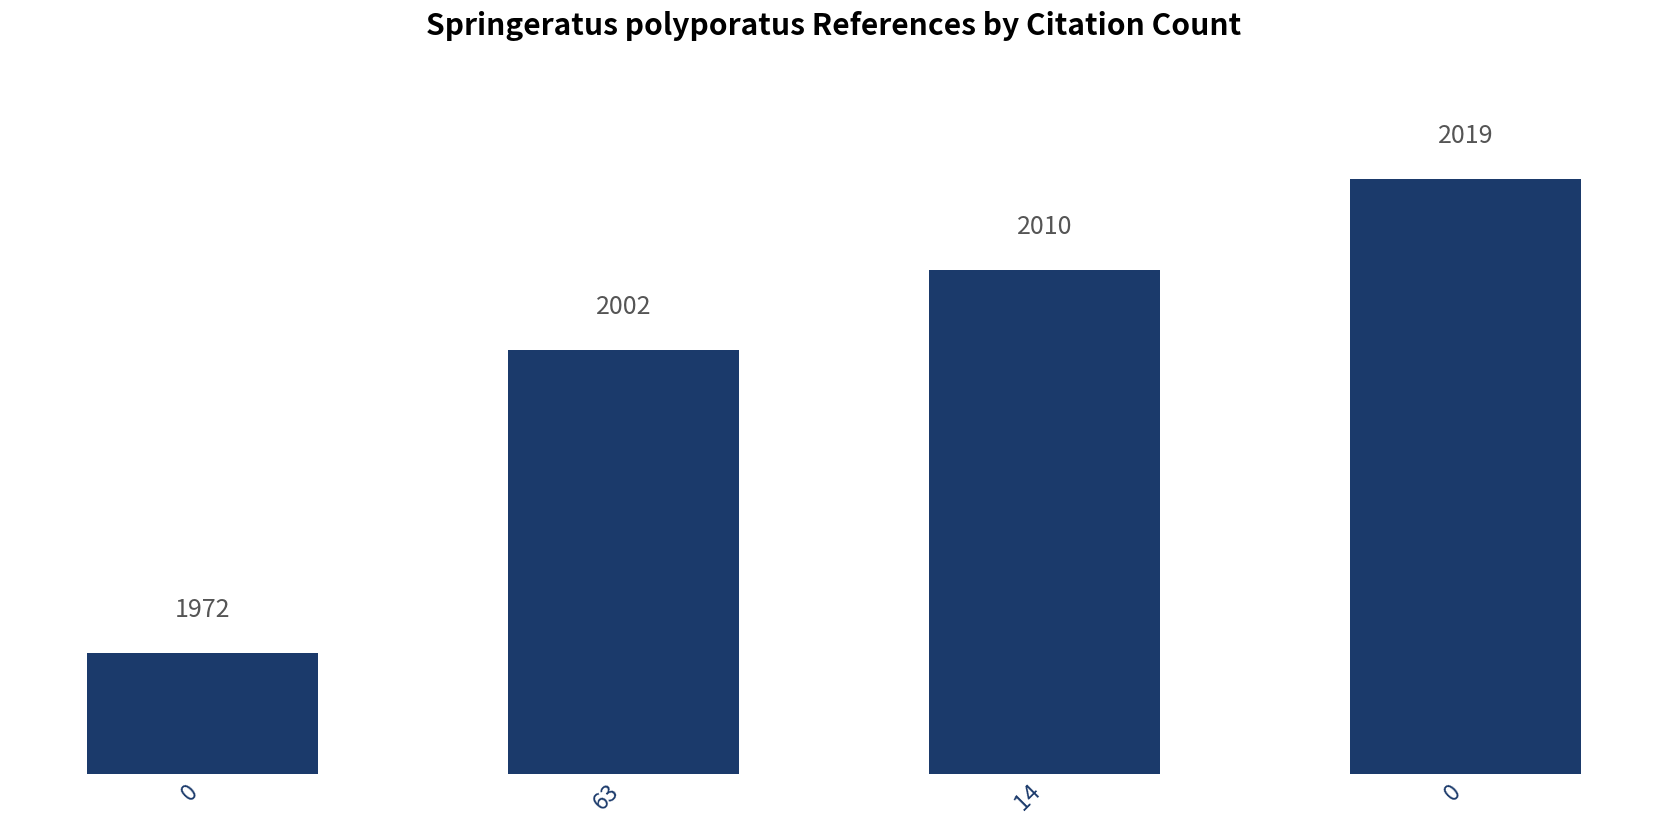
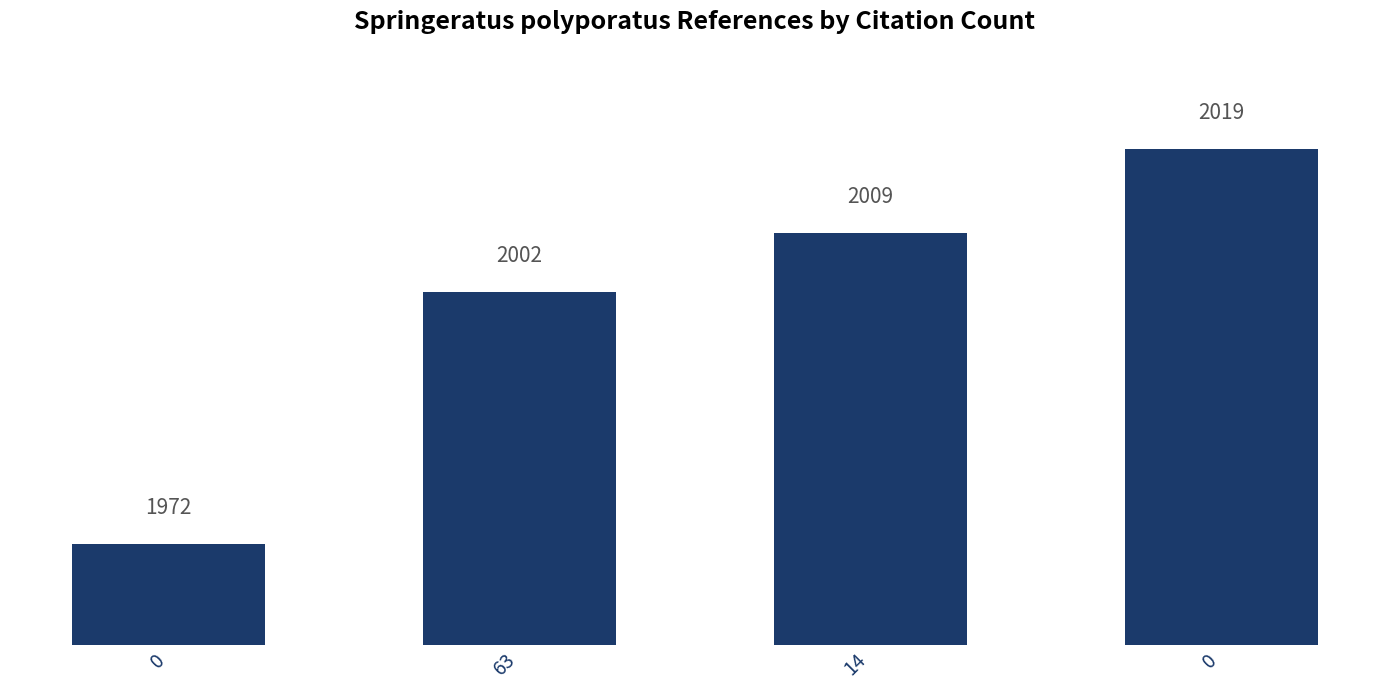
14: 2010 -> 2009
